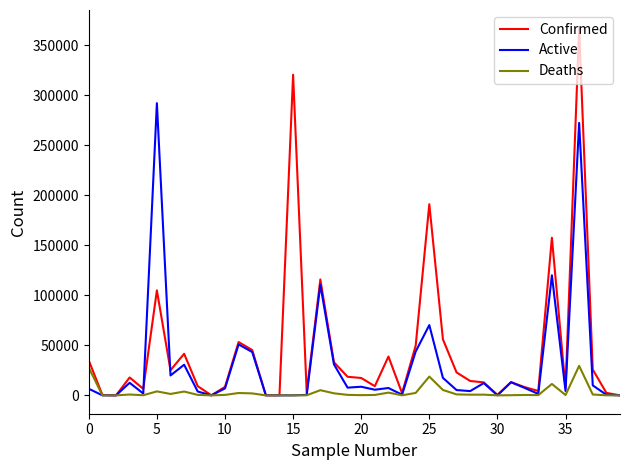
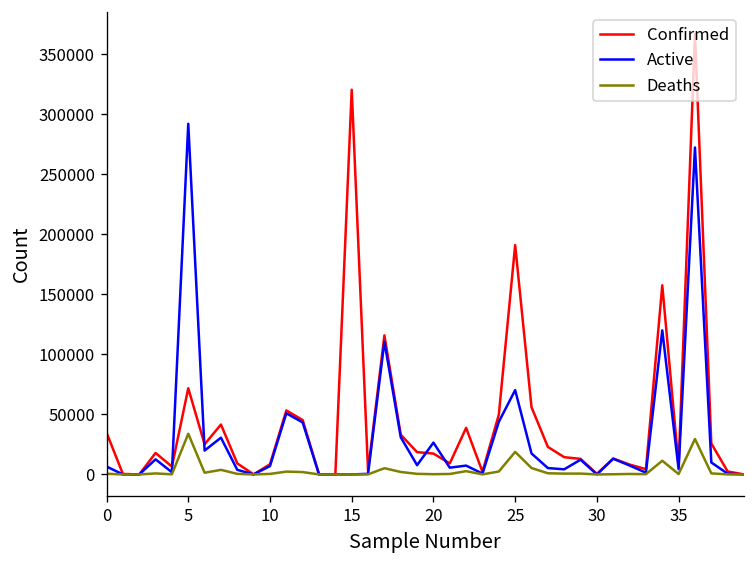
Deaths, 0: 28000 -> 1000
Confirmed, 5: 105000 -> 72000
Deaths, 5: 4000 -> 34000
Active, 20: 9000 -> 27000
